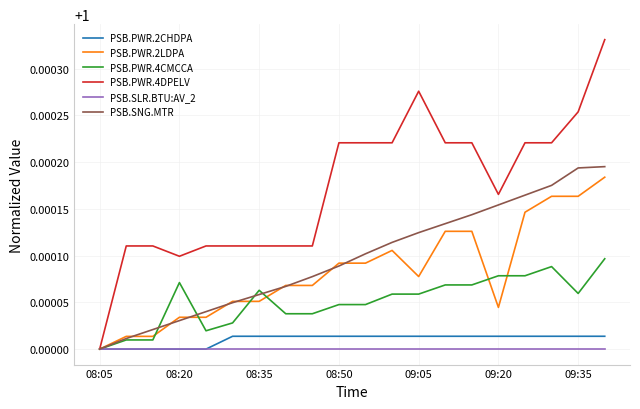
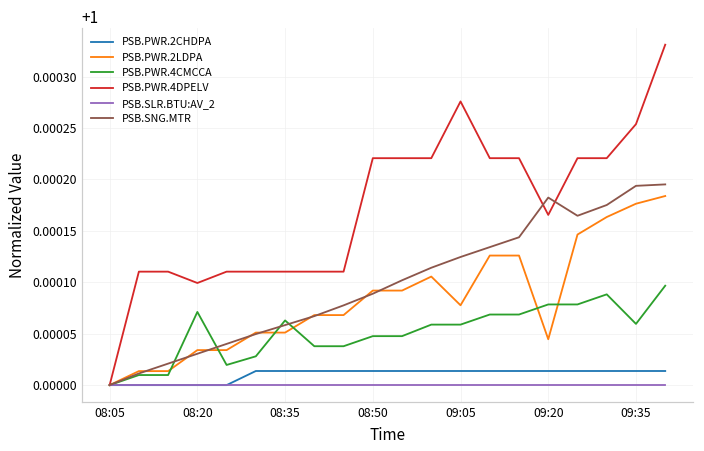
PSB.SNG.MTR, 09:20: 1.00015 -> 1.00018
PSB.PWR.2LDPA, 09:35: 1.00016 -> 1.00018
